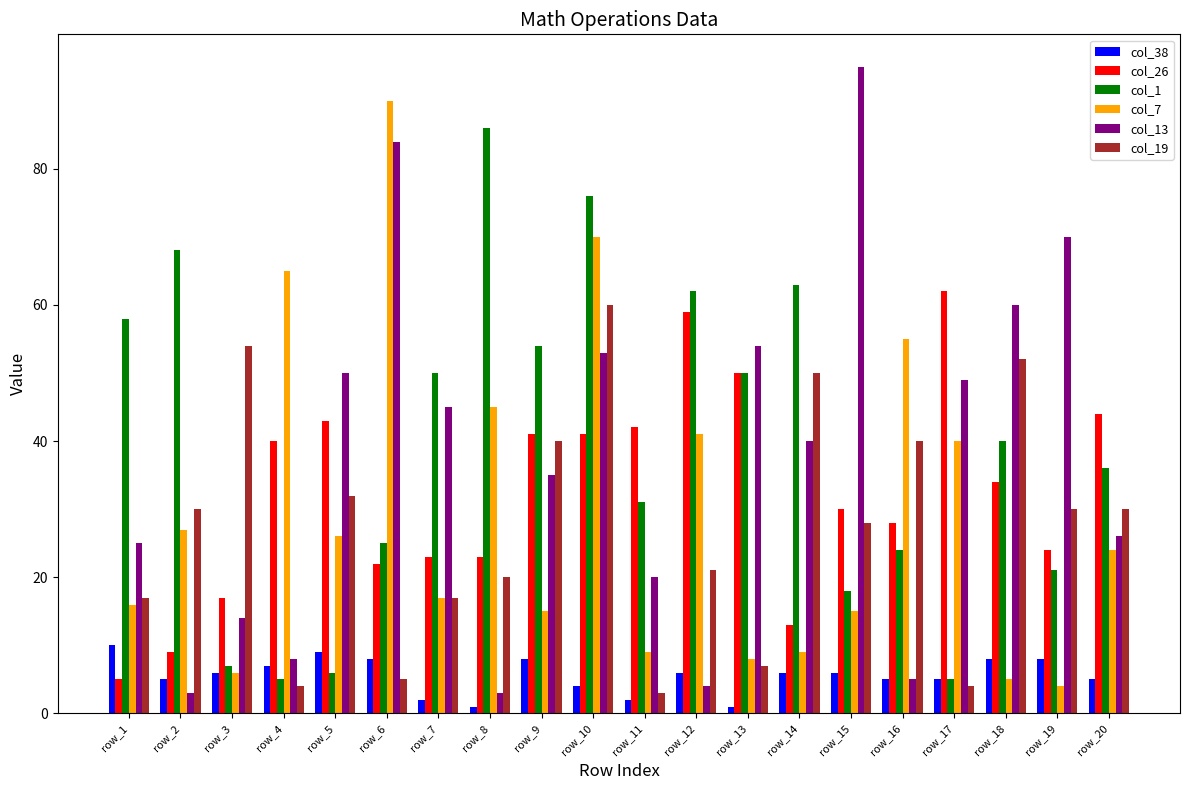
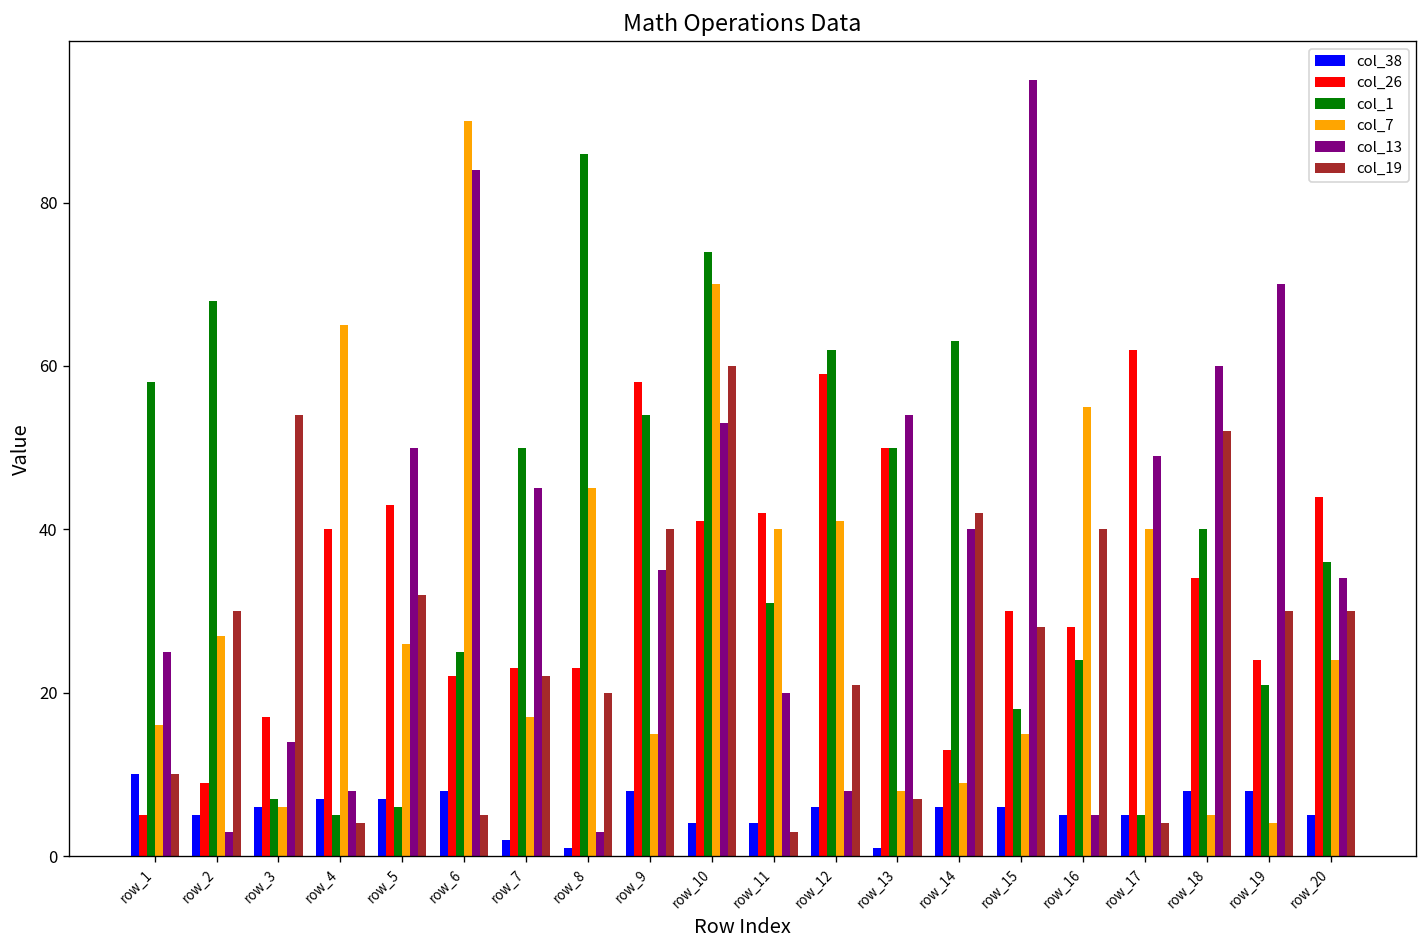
col_19, row_1: 17 -> 10
col_38, row_5: 9 -> 7
col_19, row_7: 17 -> 22
col_26, row_9: 41 -> 58
col_1, row_10: 76 -> 74
col_38, row_11: 2 -> 4
col_7, row_11: 9 -> 40
col_13, row_12: 4 -> 8
col_19, row_14: 50 -> 42
col_13, row_20: 26 -> 34
